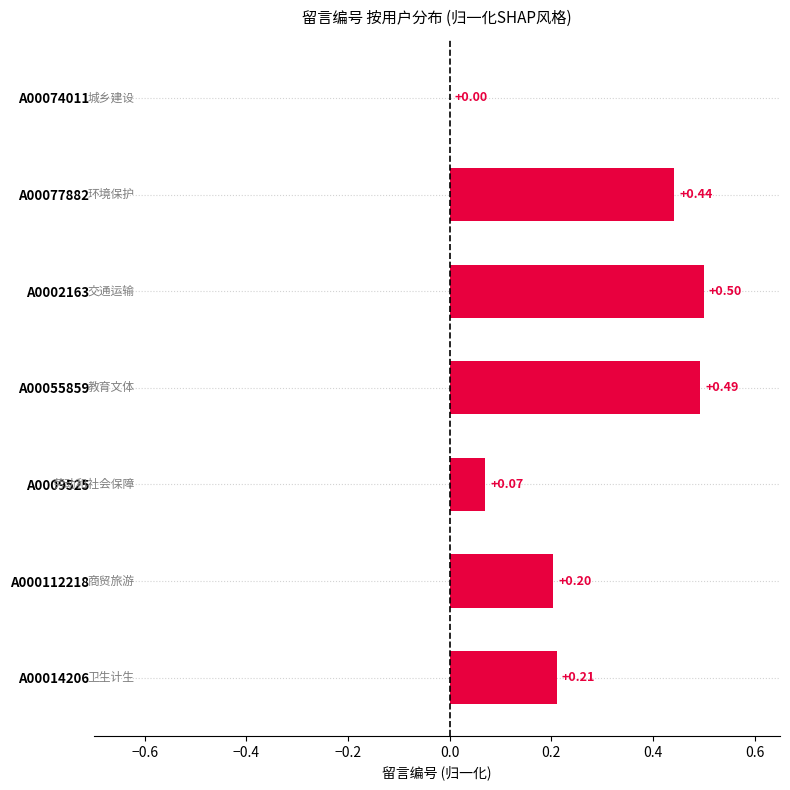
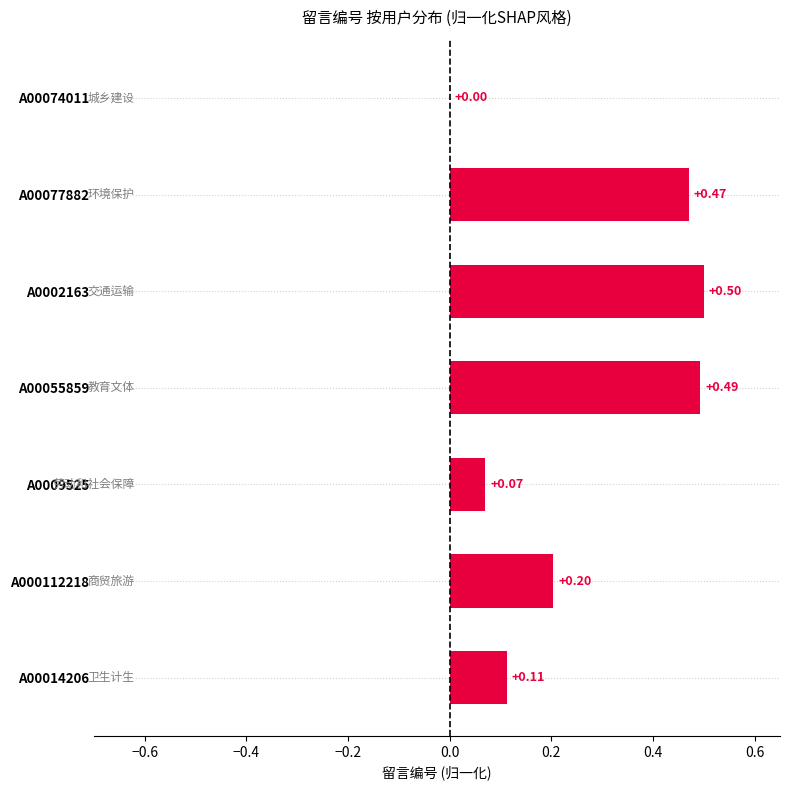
A00077882: +0.44 -> +0.47
A00014206: +0.21 -> +0.11
